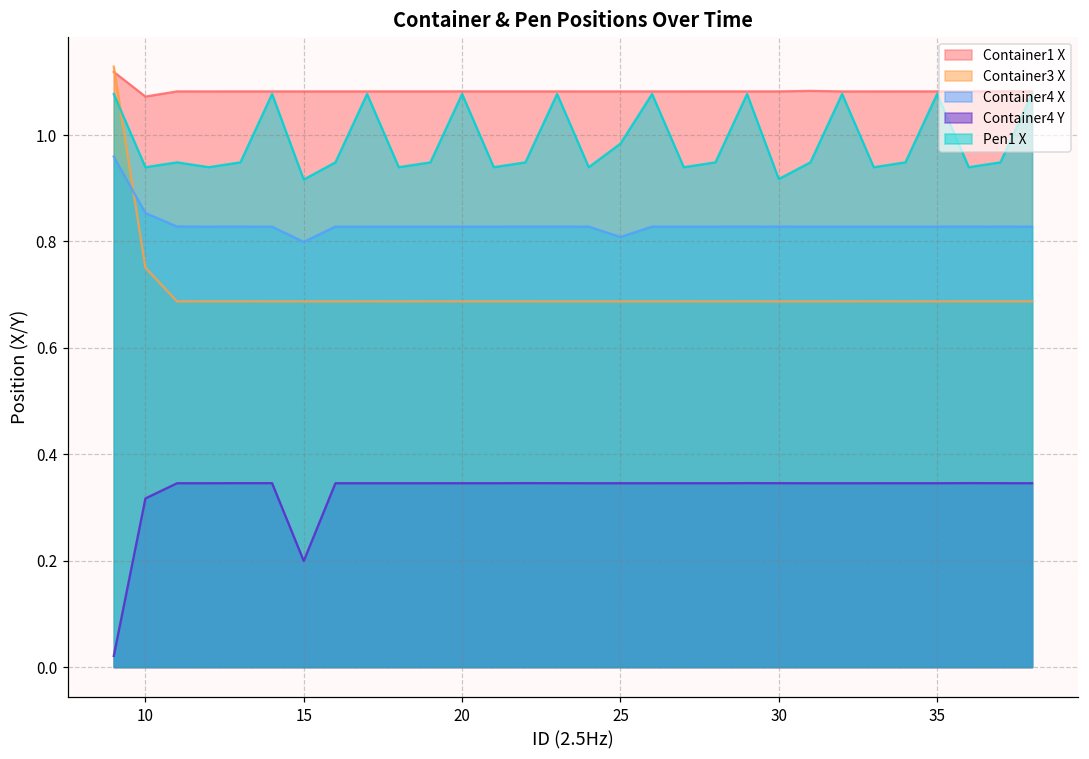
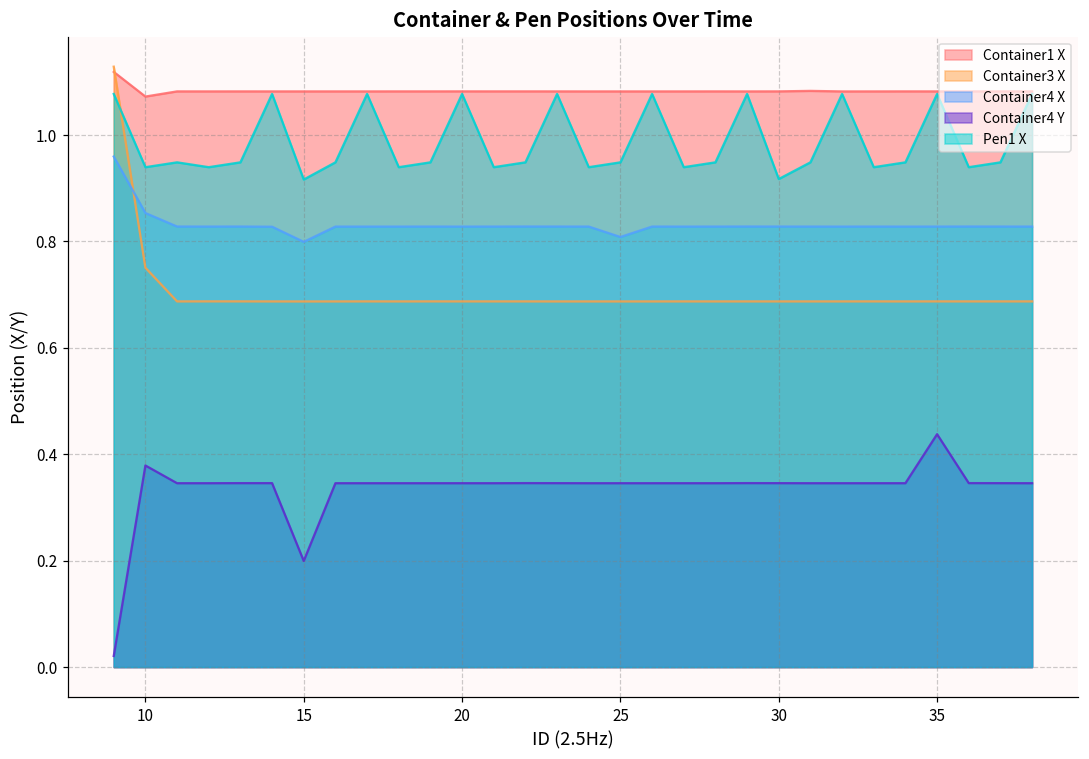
Container4 Y, 10: 0.32 -> 0.38
Pen1 X, 25: 0.98 -> 0.95
Container4 Y, 35: 0.35 -> 0.44
